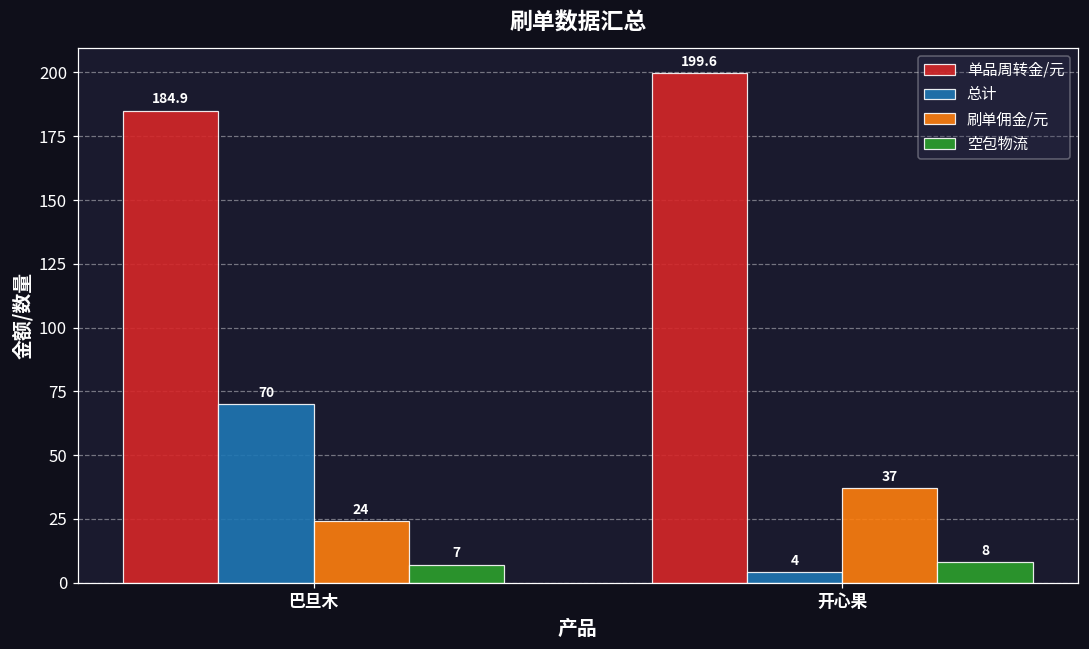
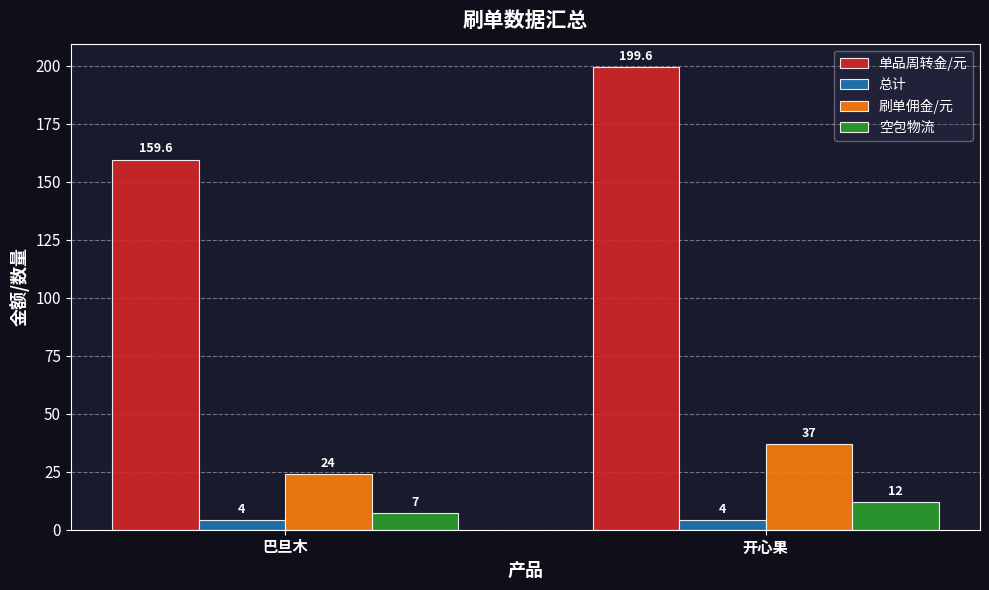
单品周转金/元, 巴旦木: 184.9 -> 159.6
总计, 巴旦木: 70 -> 4
空包物流, 开心果: 8 -> 12
